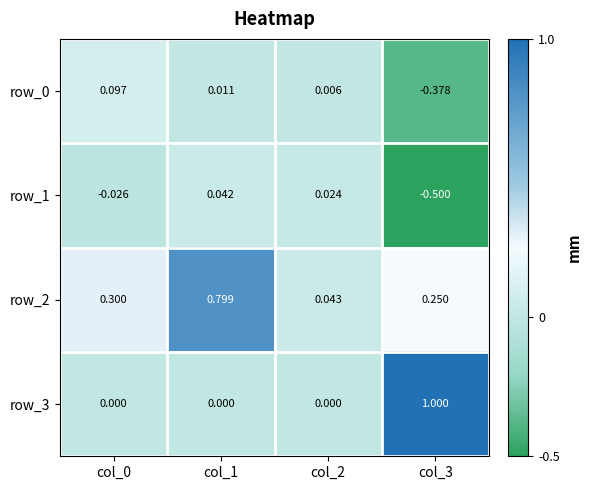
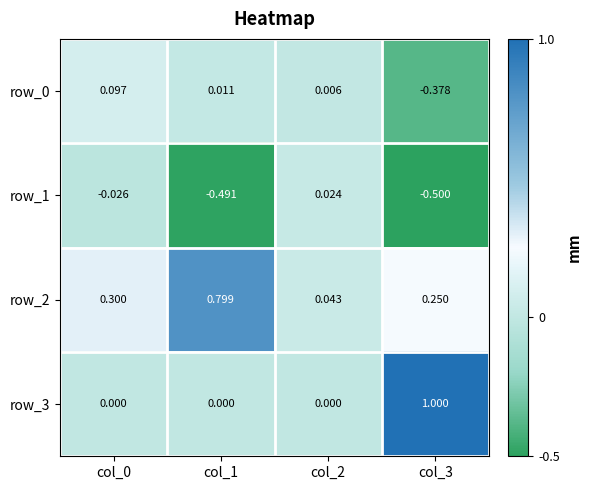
row_1, col_1: 0.042 -> -0.491
